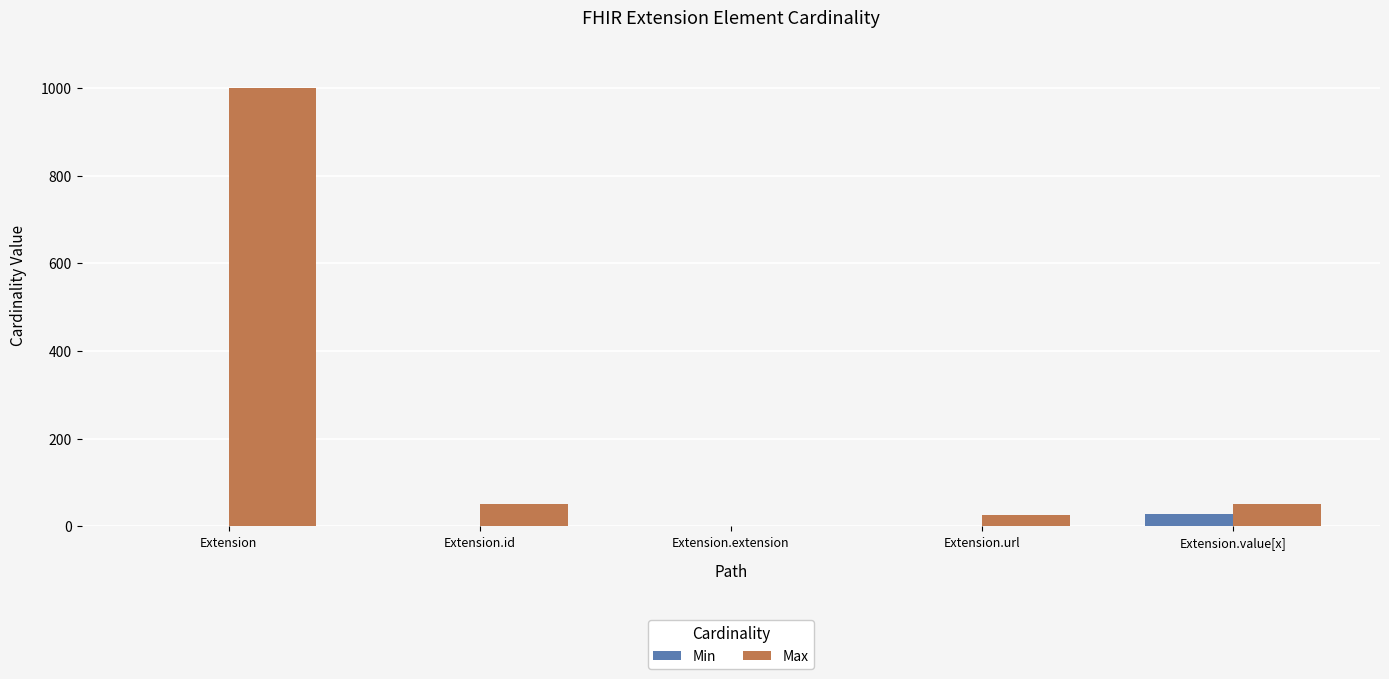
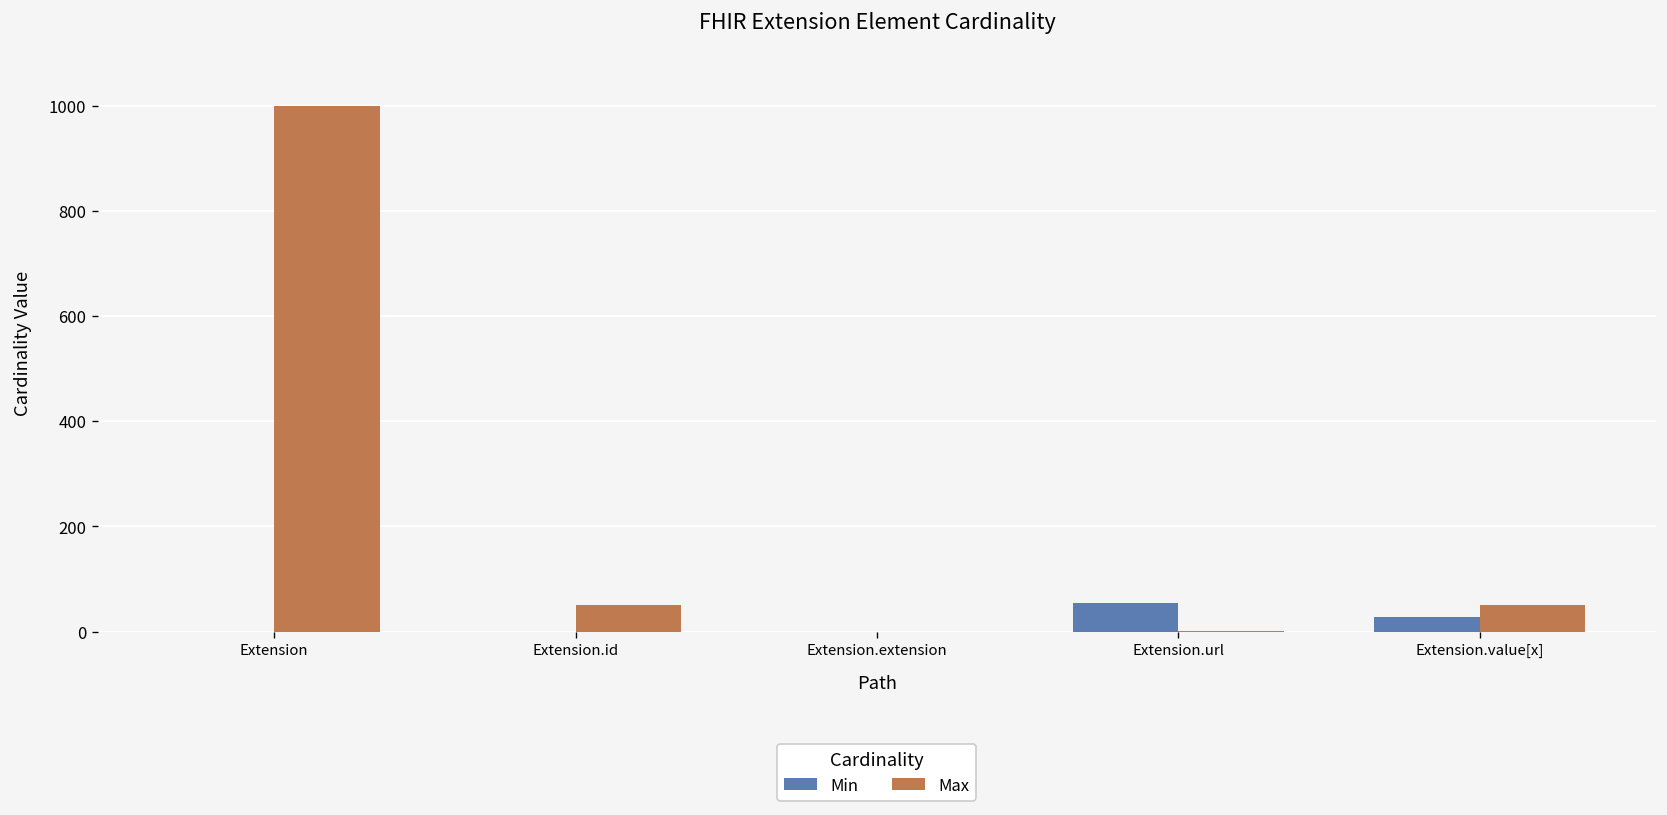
Min, Extension.url: 0 -> 60
Max, Extension.url: 30 -> 0
